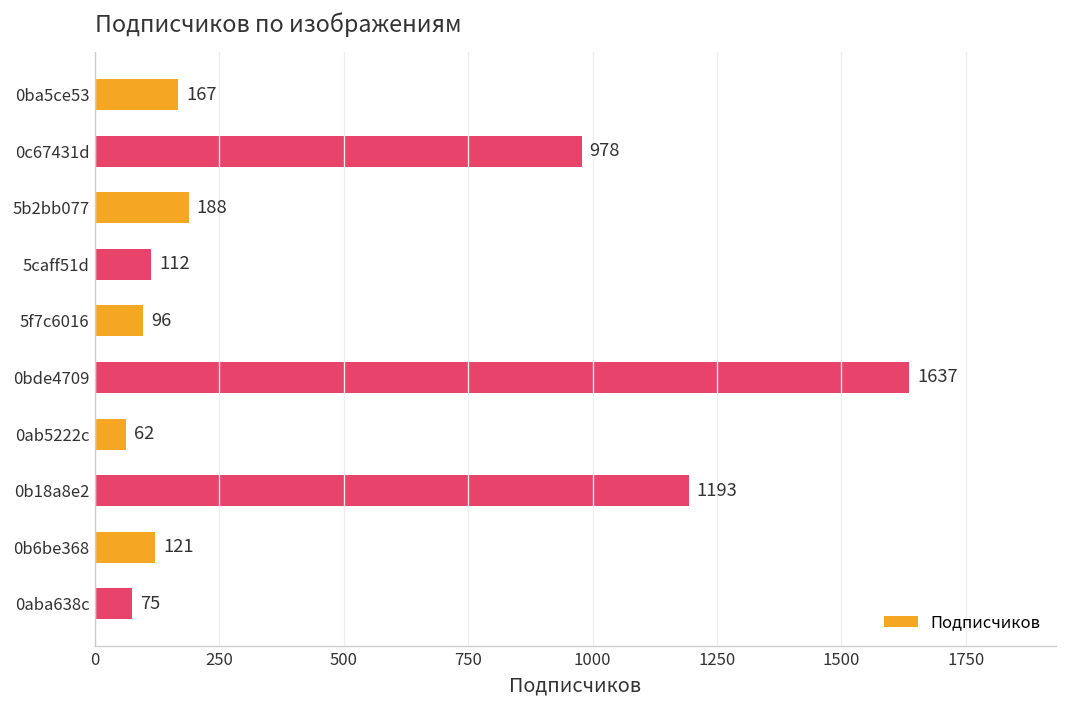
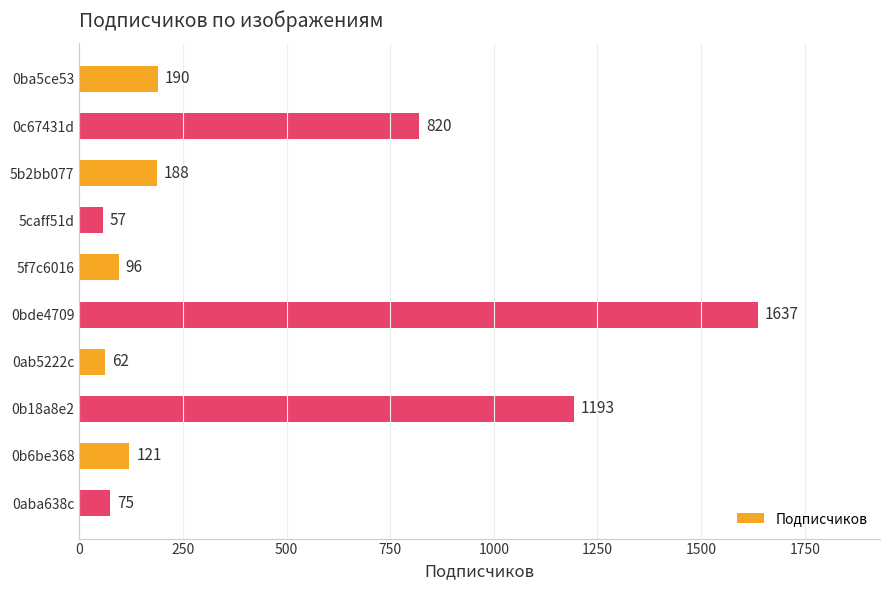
0ba5ce53: 167 -> 190
0c67431d: 978 -> 820
5caff51d: 112 -> 57
